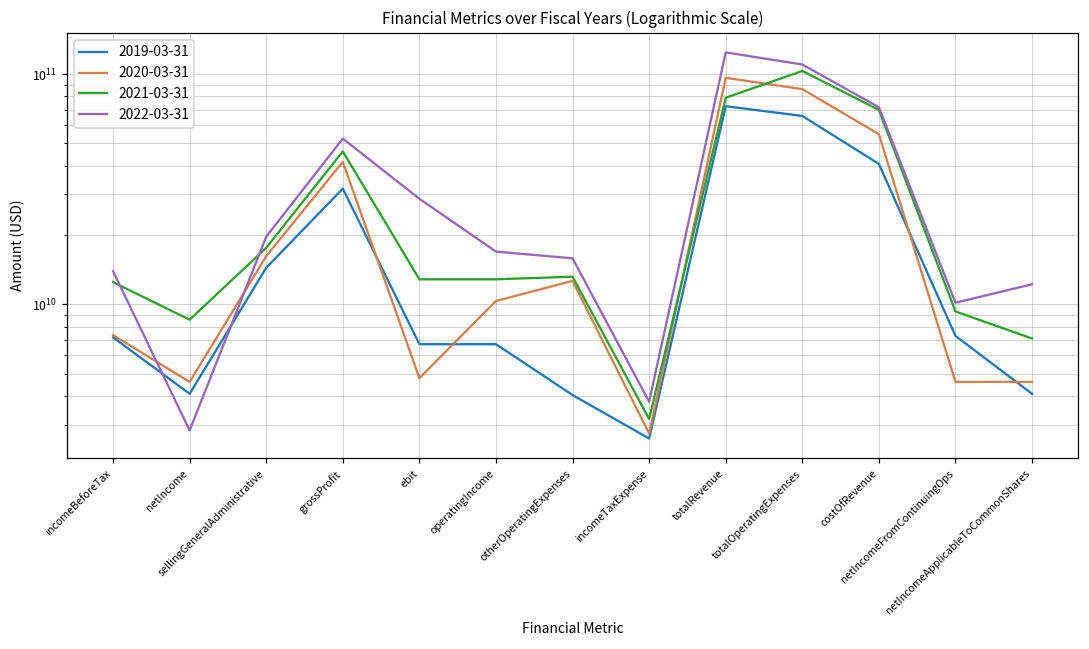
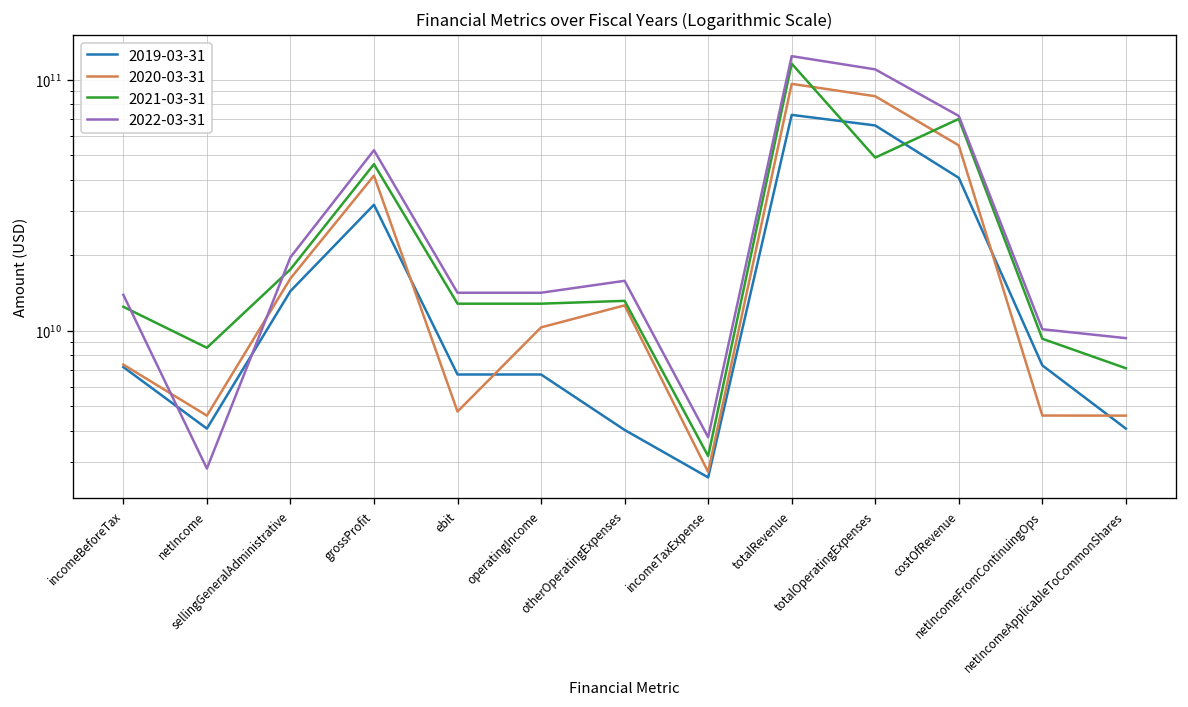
2022-03-31, ebit: 29000000000 -> 14000000000
2022-03-31, operatingIncome: 17000000000 -> 14000000000
2021-03-31, totalRevenue: 79000000000 -> 120000000000
2021-03-31, totalOperatingExpenses: 100000000000 -> 49000000000
2022-03-31, netIncomeApplicableToCommonShares: 12000000000 -> 9000000000
